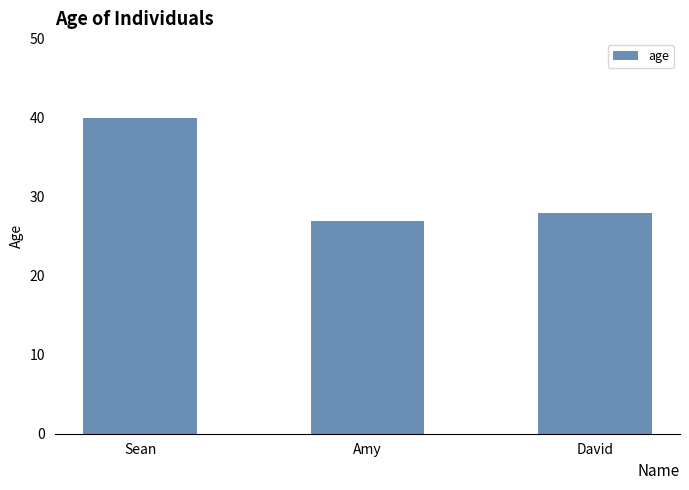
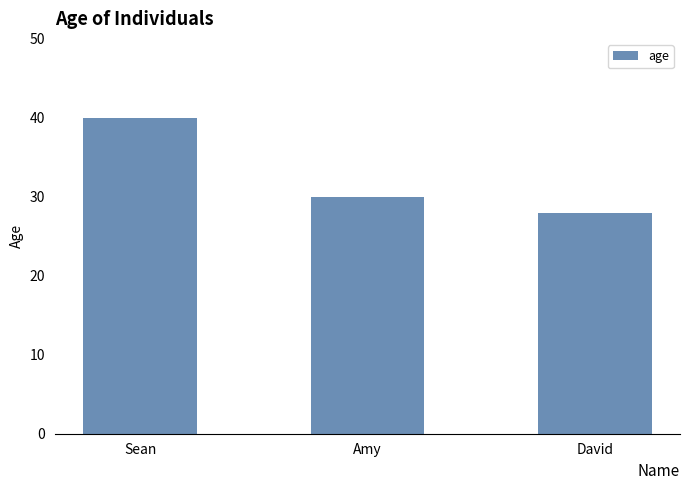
Amy: 27 -> 30
